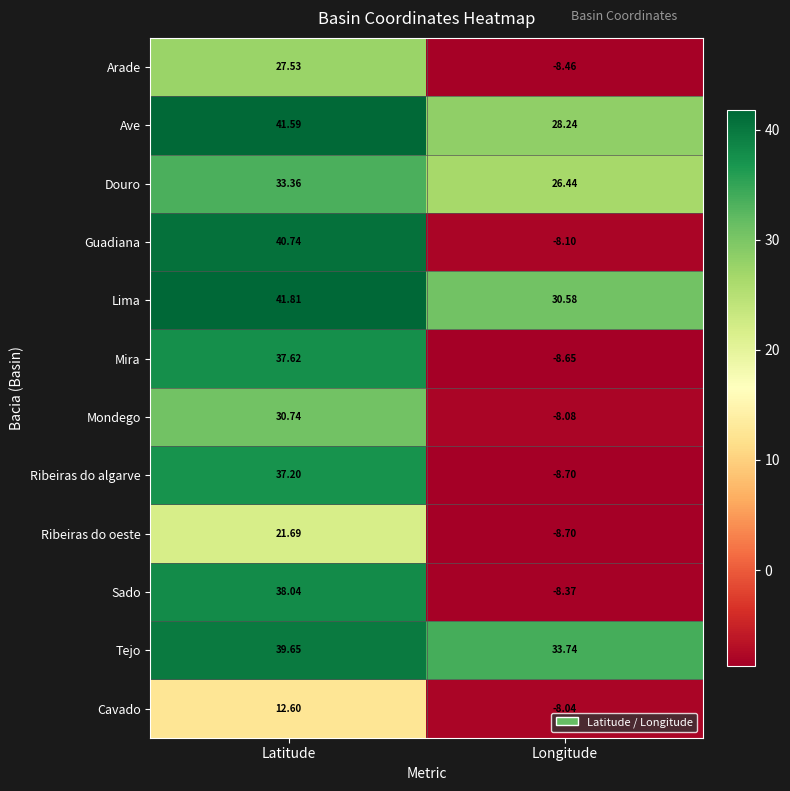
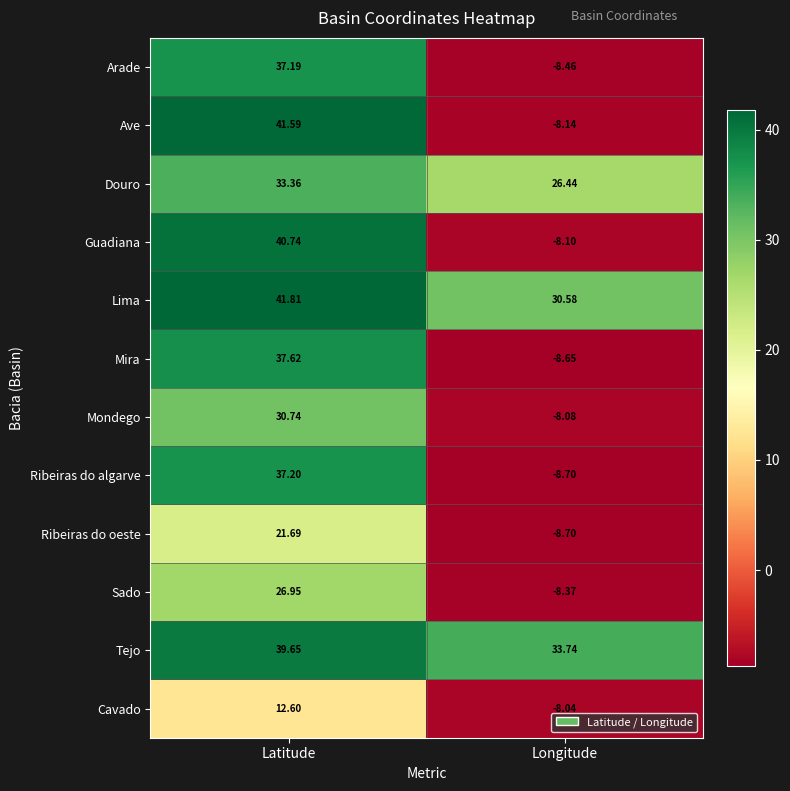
Arade, Latitude: 27.53 -> 37.19
Ave, Longitude: 28.24 -> -8.14
Sado, Latitude: 38.04 -> 26.95
